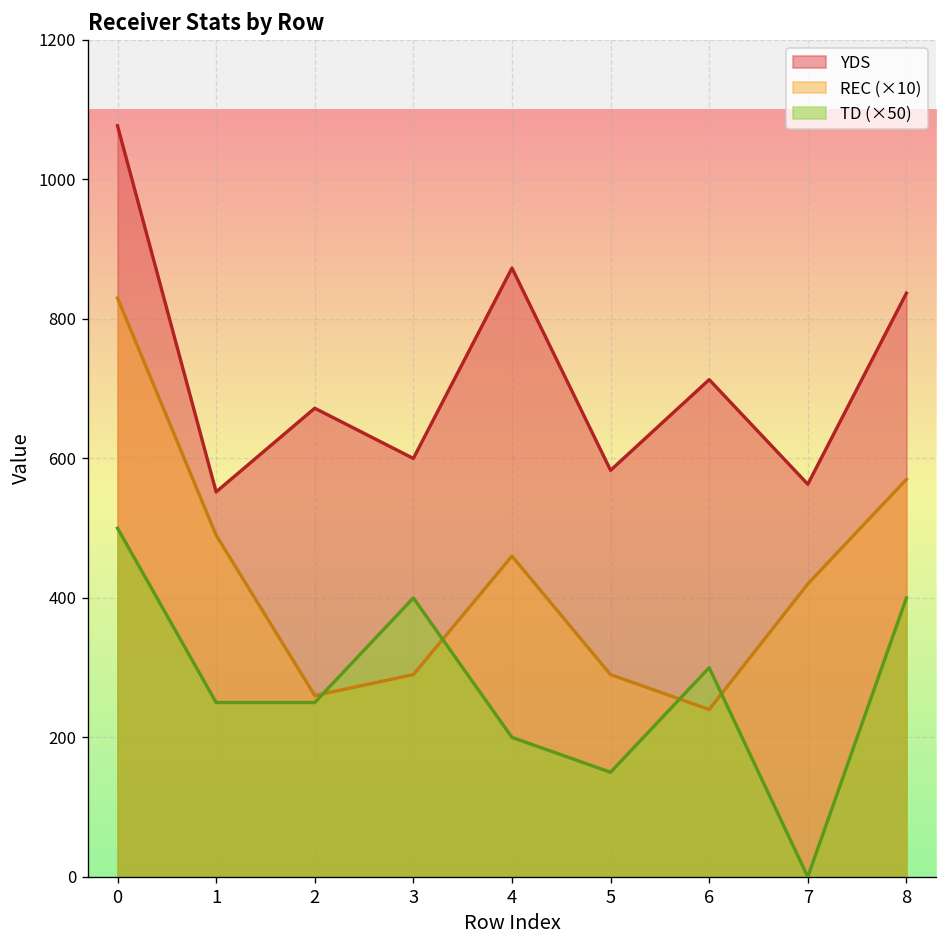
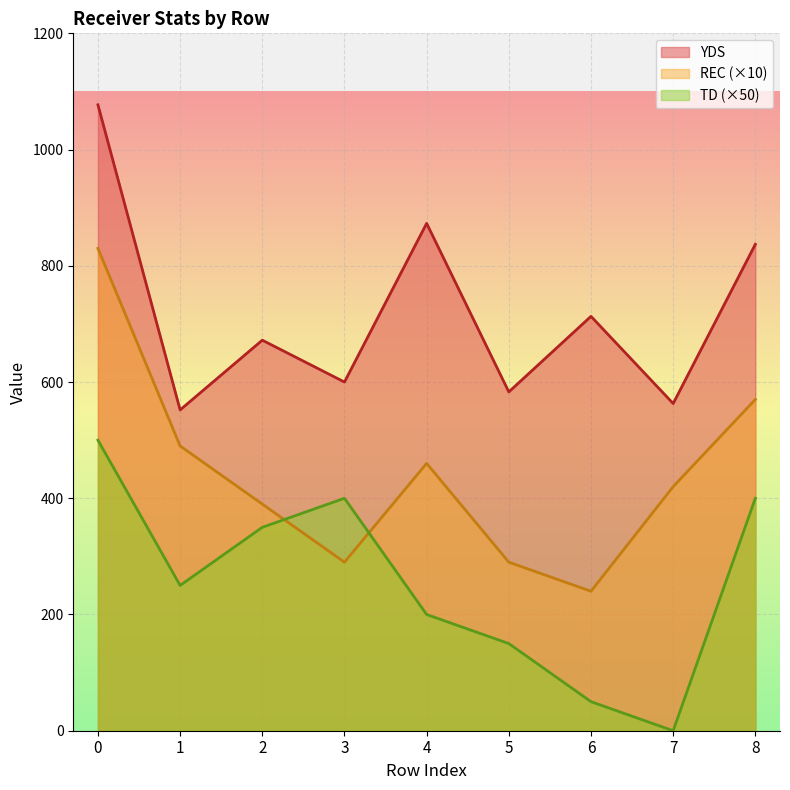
REC (×10), 2: 260 -> 390
TD (×50), 2: 250 -> 350
TD (×50), 6: 300 -> 50
